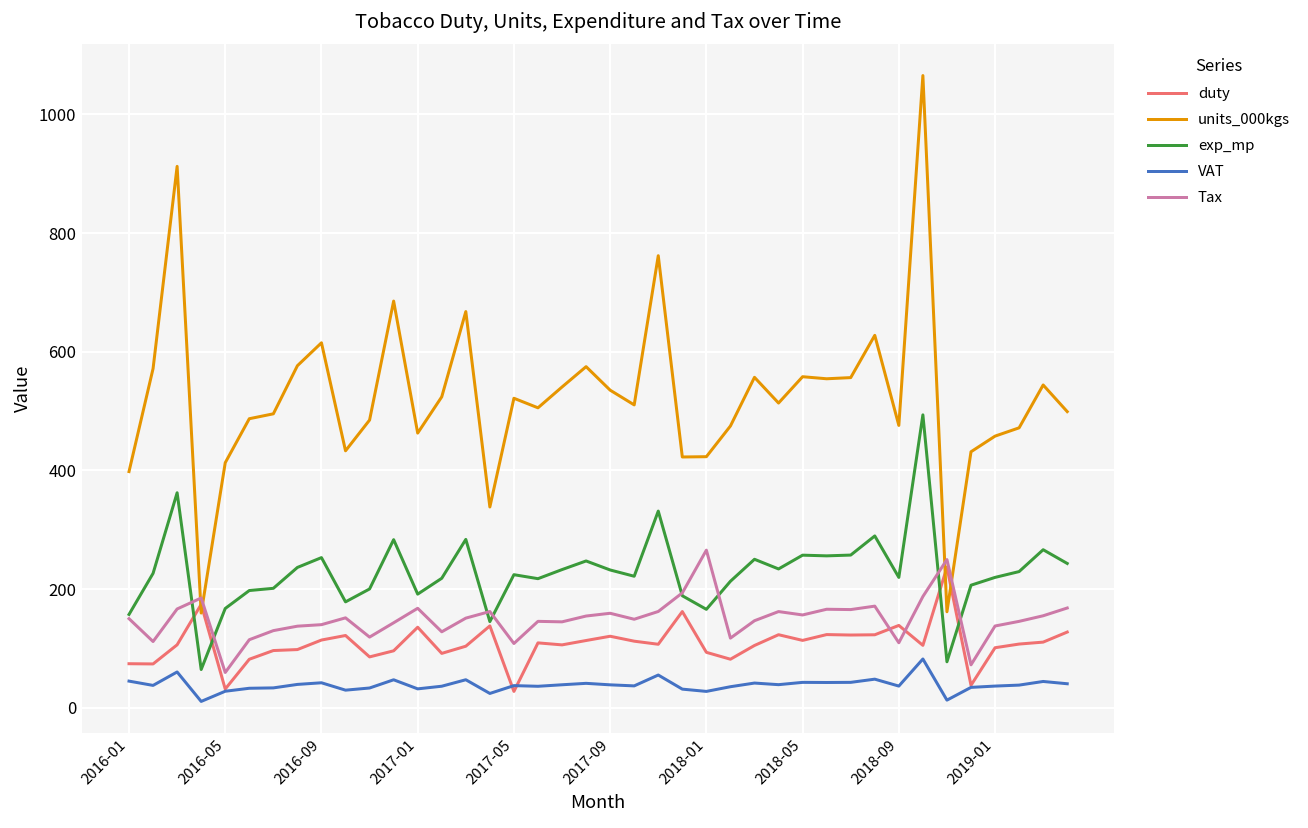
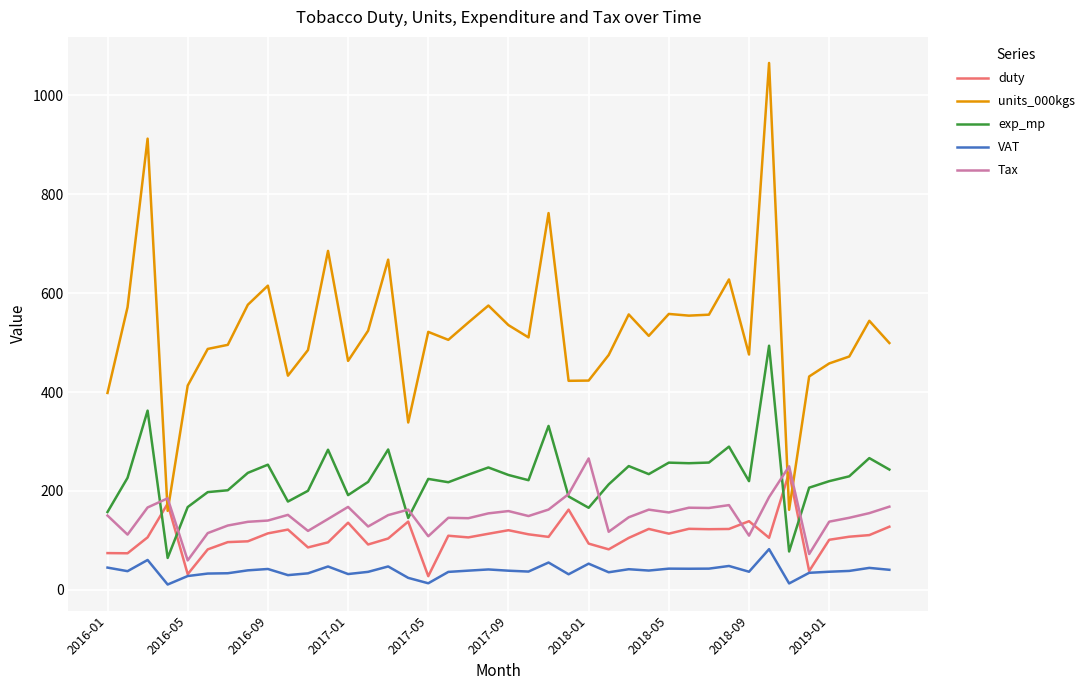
VAT, 2017-05: 40 -> 10
VAT, 2018-01: 30 -> 50
